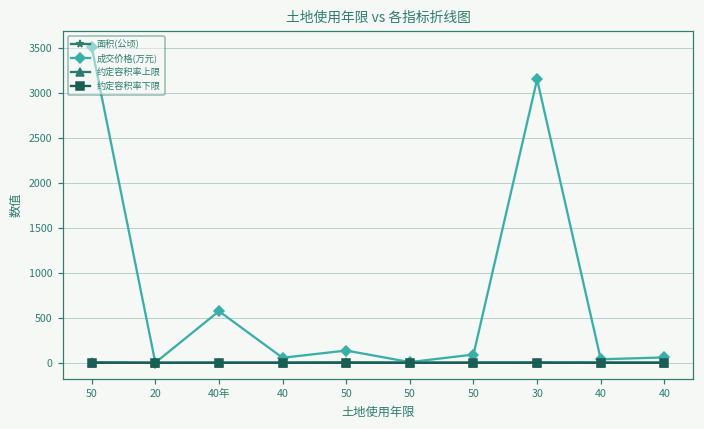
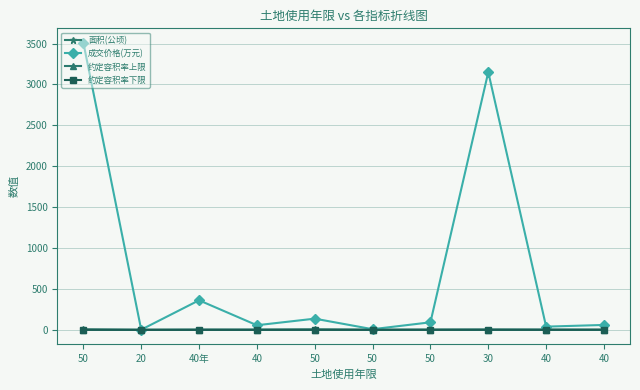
成交价格(万元), 40年: 600 -> 400
